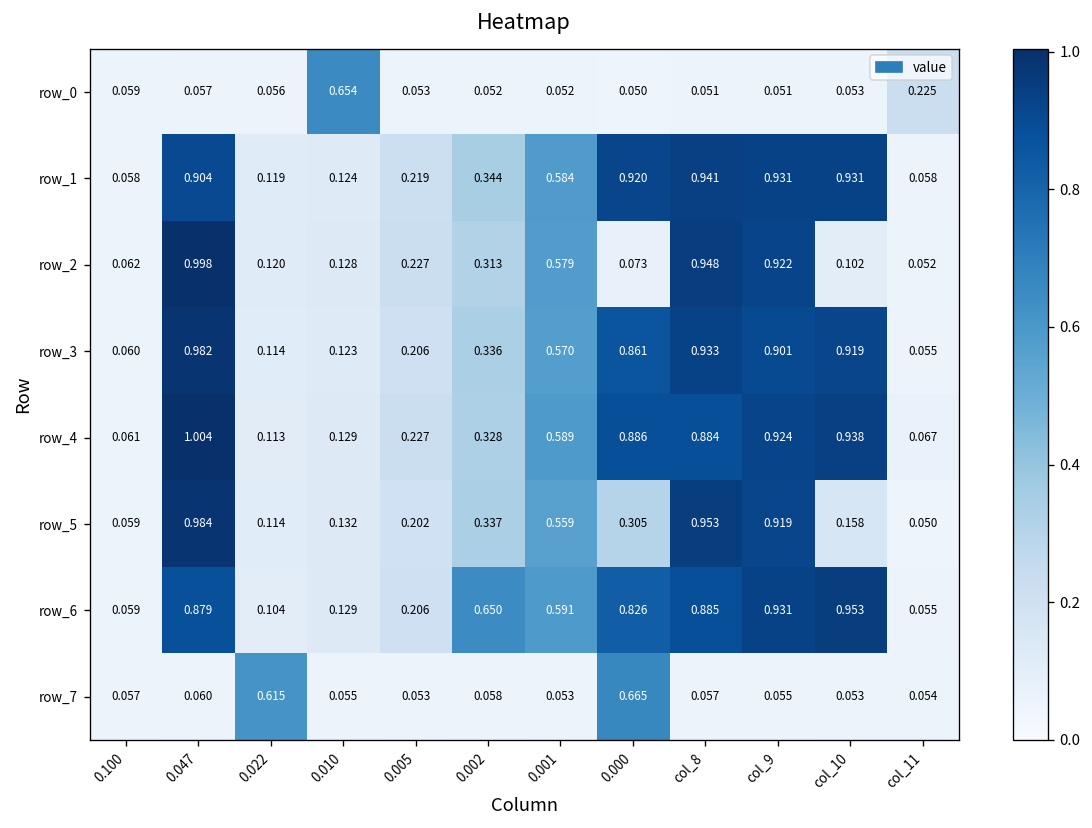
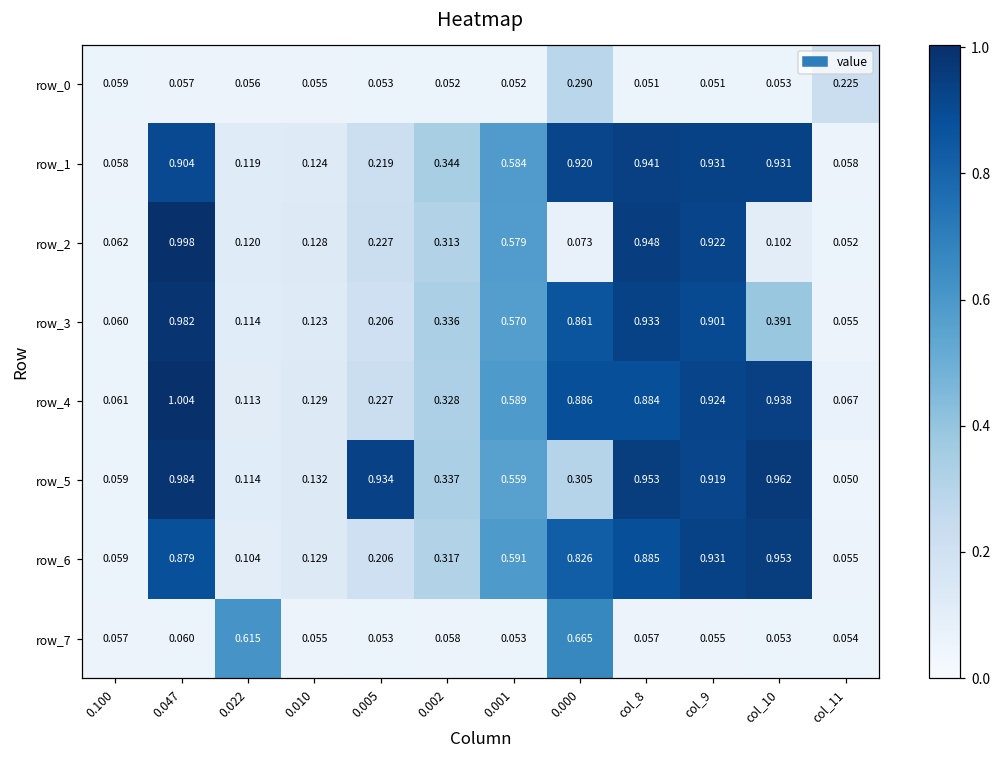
row_0, 0.010: 0.654 -> 0.055
row_0, 0.000: 0.050 -> 0.290
row_3, col_10: 0.919 -> 0.391
row_5, 0.005: 0.202 -> 0.934
row_5, col_10: 0.158 -> 0.962
row_6, 0.002: 0.650 -> 0.317
